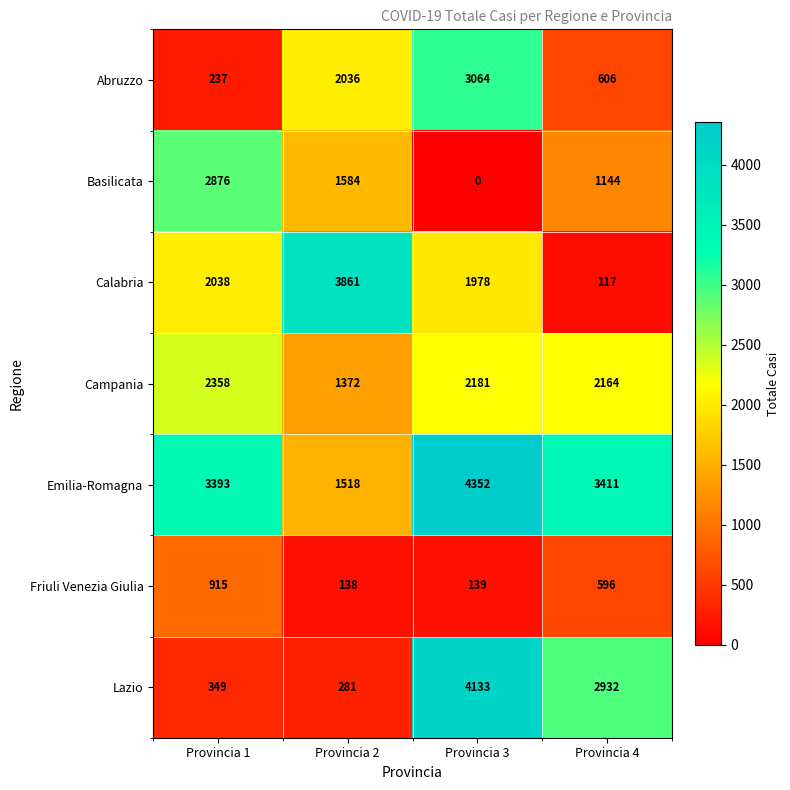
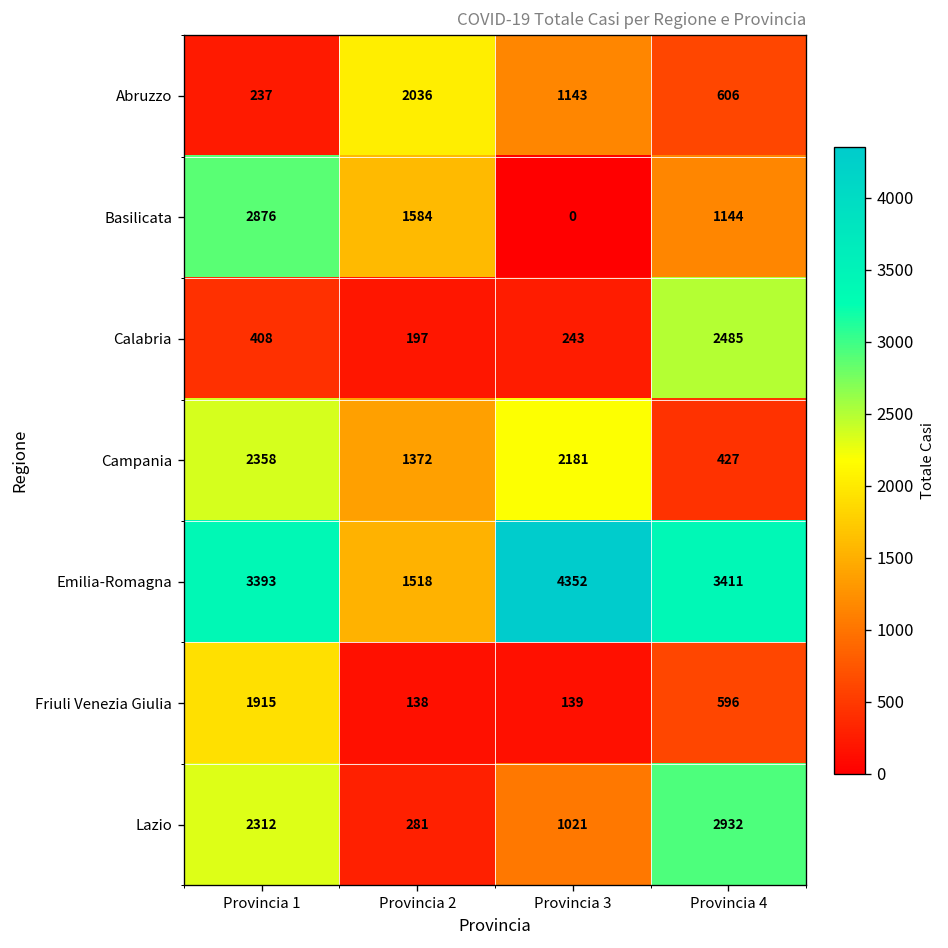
Abruzzo, Provincia 3: 3064 -> 1143
Calabria, Provincia 1: 2038 -> 408
Calabria, Provincia 2: 3861 -> 197
Calabria, Provincia 3: 1978 -> 243
Calabria, Provincia 4: 117 -> 2485
Campania, Provincia 4: 2164 -> 427
Friuli Venezia Giulia, Provincia 1: 915 -> 1915
Lazio, Provincia 1: 349 -> 2312
Lazio, Provincia 3: 4133 -> 1021
